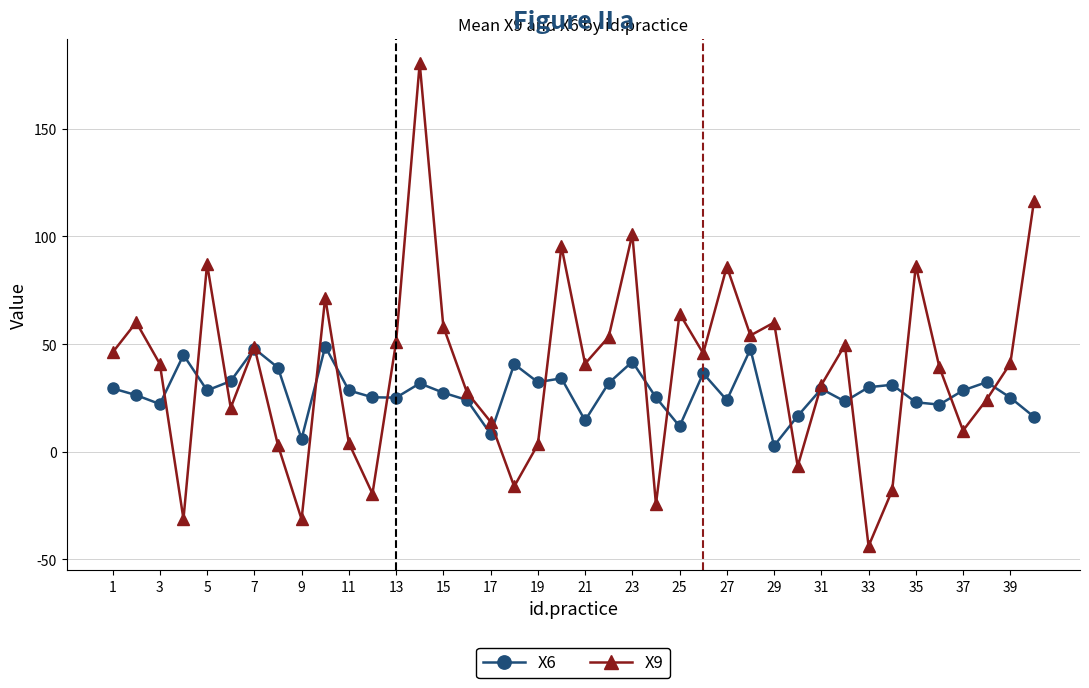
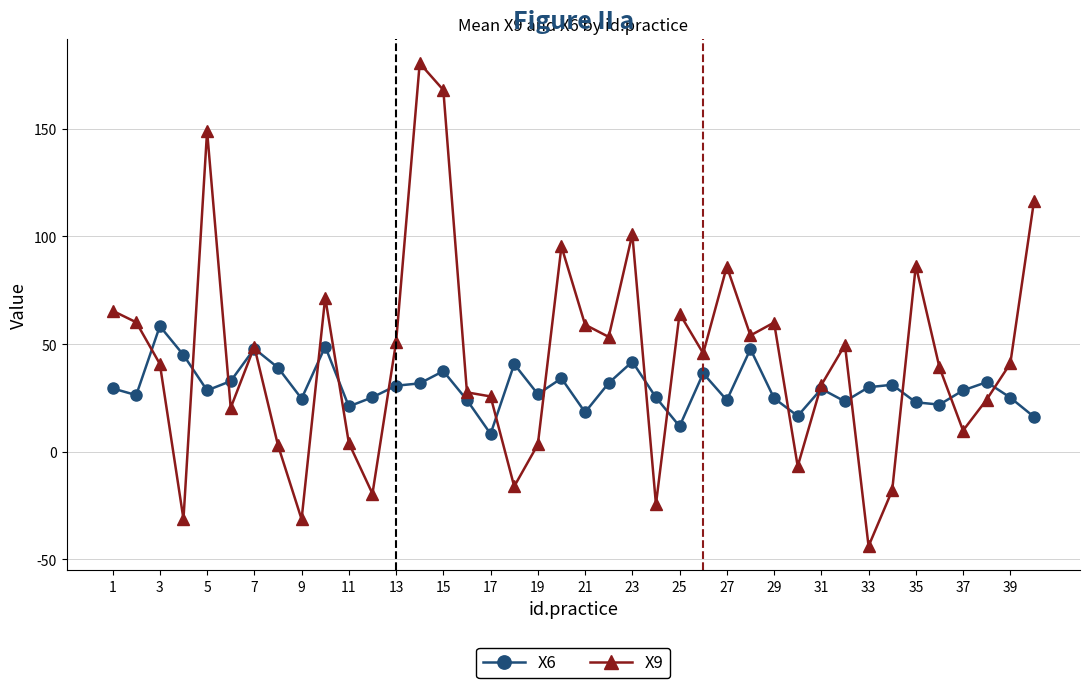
X9, 1: 46 -> 65
X6, 3: 22 -> 58
X9, 5: 87 -> 149
X6, 9: 6 -> 25
X6, 11: 28 -> 21
X6, 13: 25 -> 31
X6, 15: 27 -> 37
X9, 15: 58 -> 168
X9, 17: 14 -> 26
X6, 19: 32 -> 27
X6, 21: 14 -> 18
X9, 21: 41 -> 59
X6, 29: 3 -> 25
